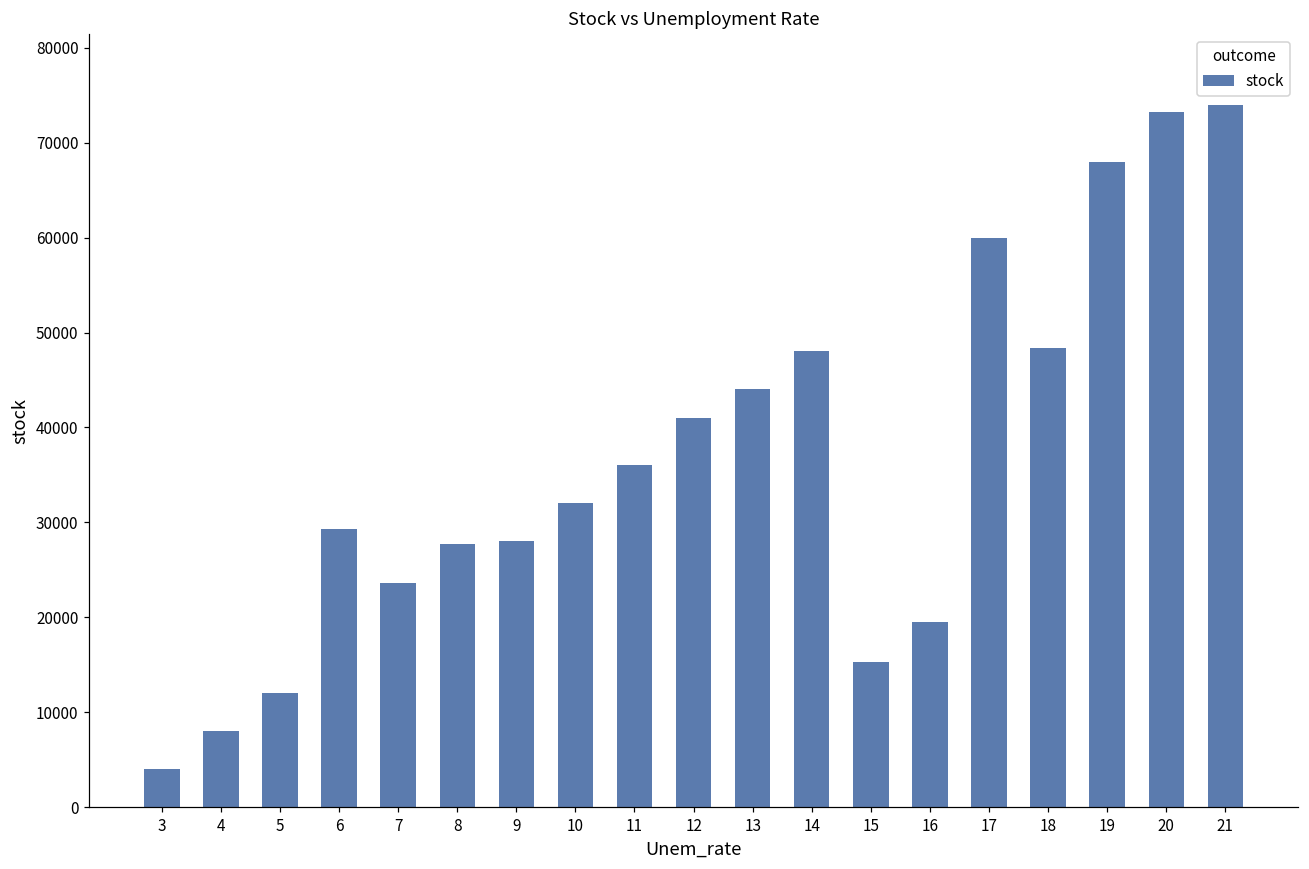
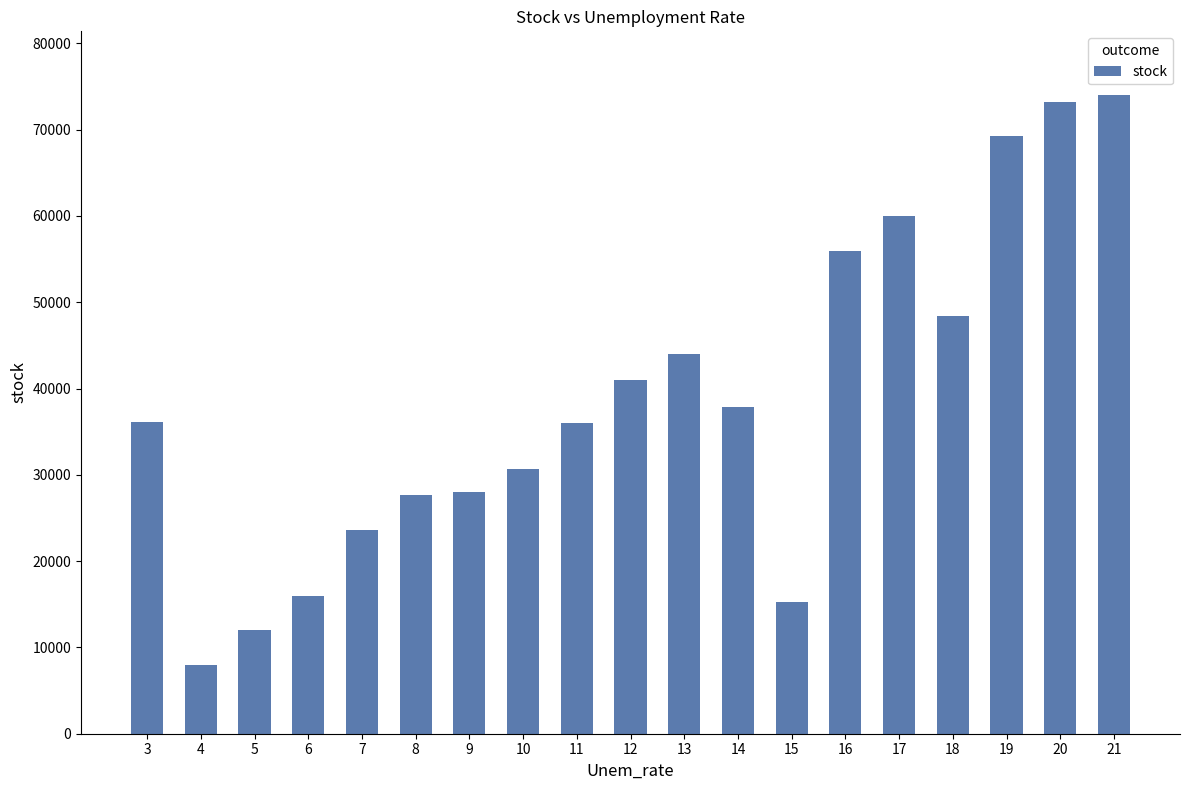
3: 4000 -> 36000
6: 29000 -> 16000
10: 32000 -> 31000
14: 48000 -> 38000
16: 20000 -> 56000
19: 68000 -> 69000
